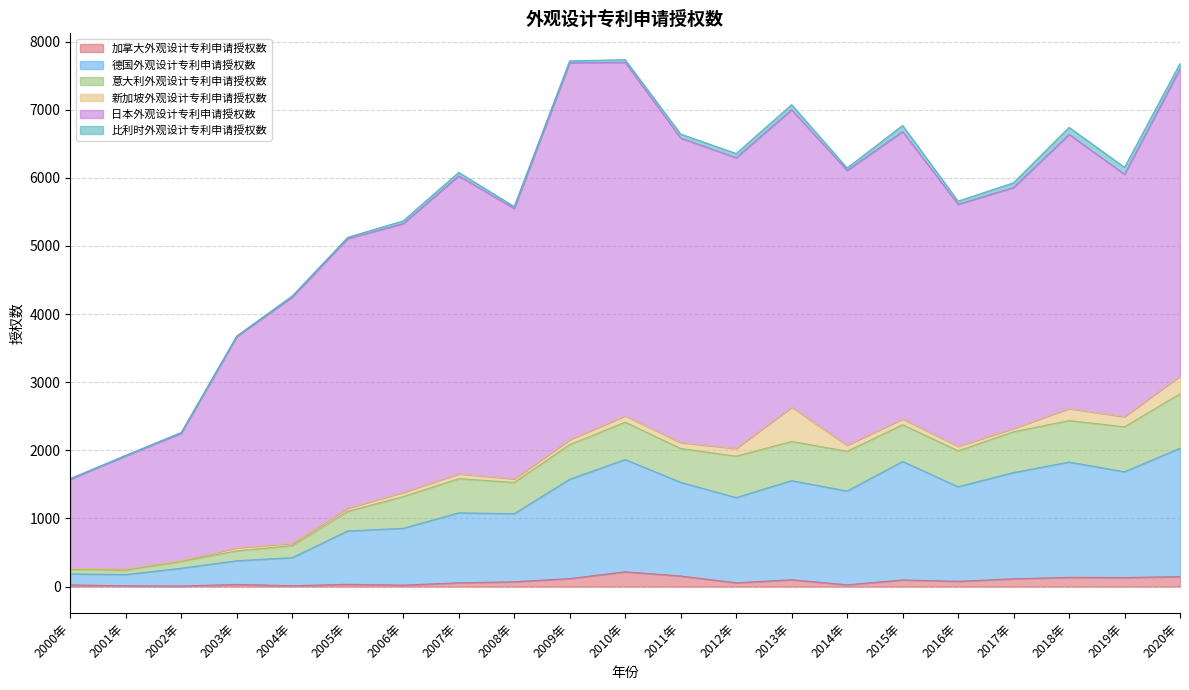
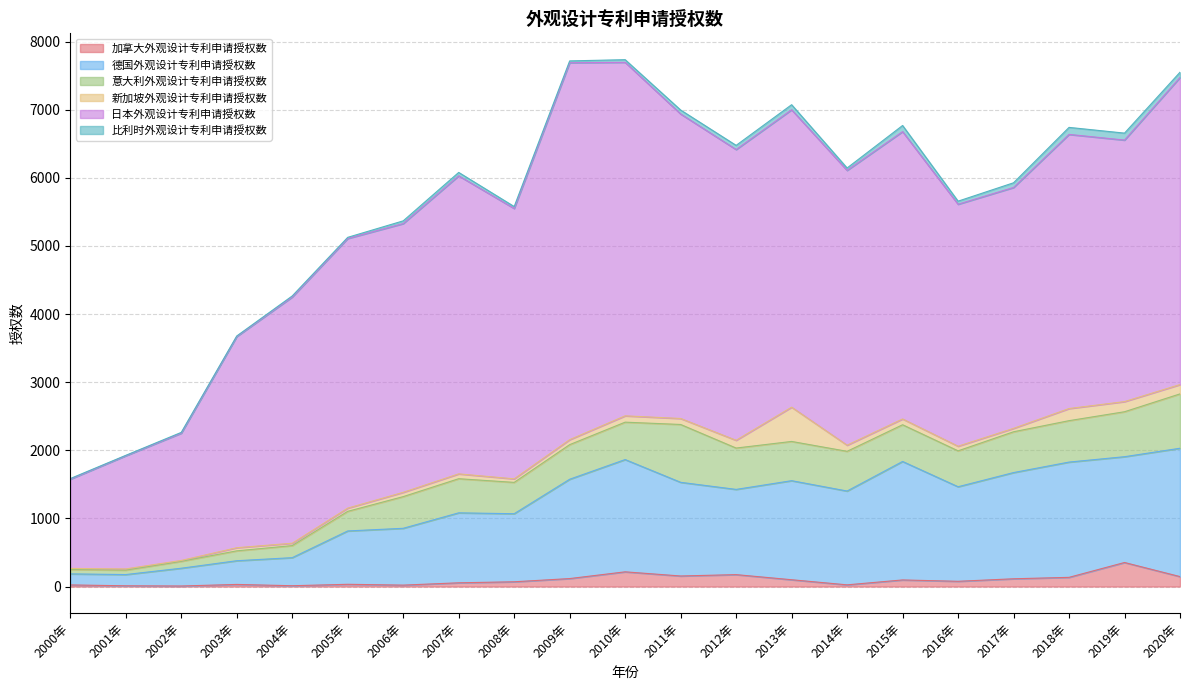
意大利外观设计专利申请授权数, 2011年: 500 -> 800
加拿大外观设计专利申请授权数, 2012年: 100 -> 200
加拿大外观设计专利申请授权数, 2019年: 100 -> 400
日本外观设计专利申请授权数, 2019年: 3600 -> 3800
新加坡外观设计专利申请授权数, 2020年: 300 -> 100
